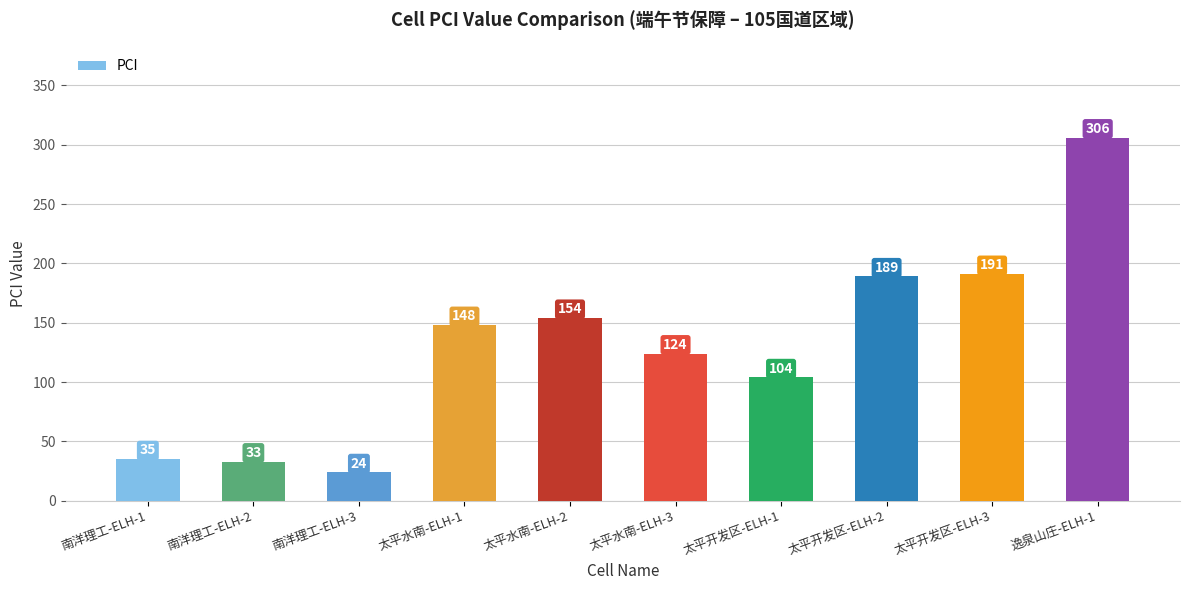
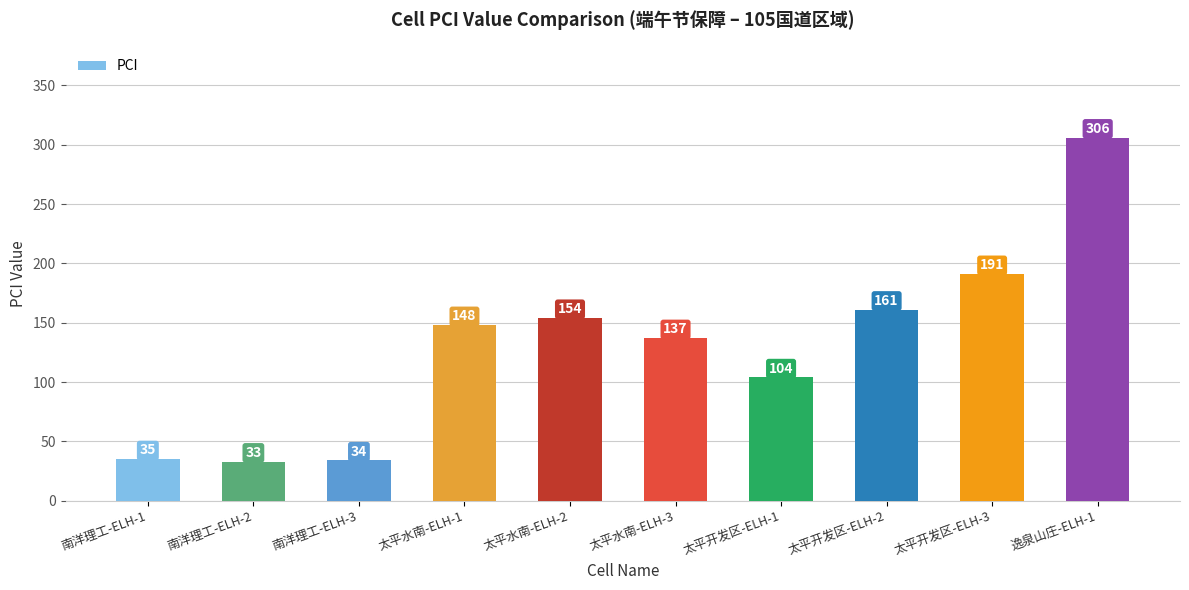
南洋理工-ELH-3: 24 -> 34
太平水南-ELH-3: 124 -> 137
太平开发区-ELH-2: 189 -> 161
